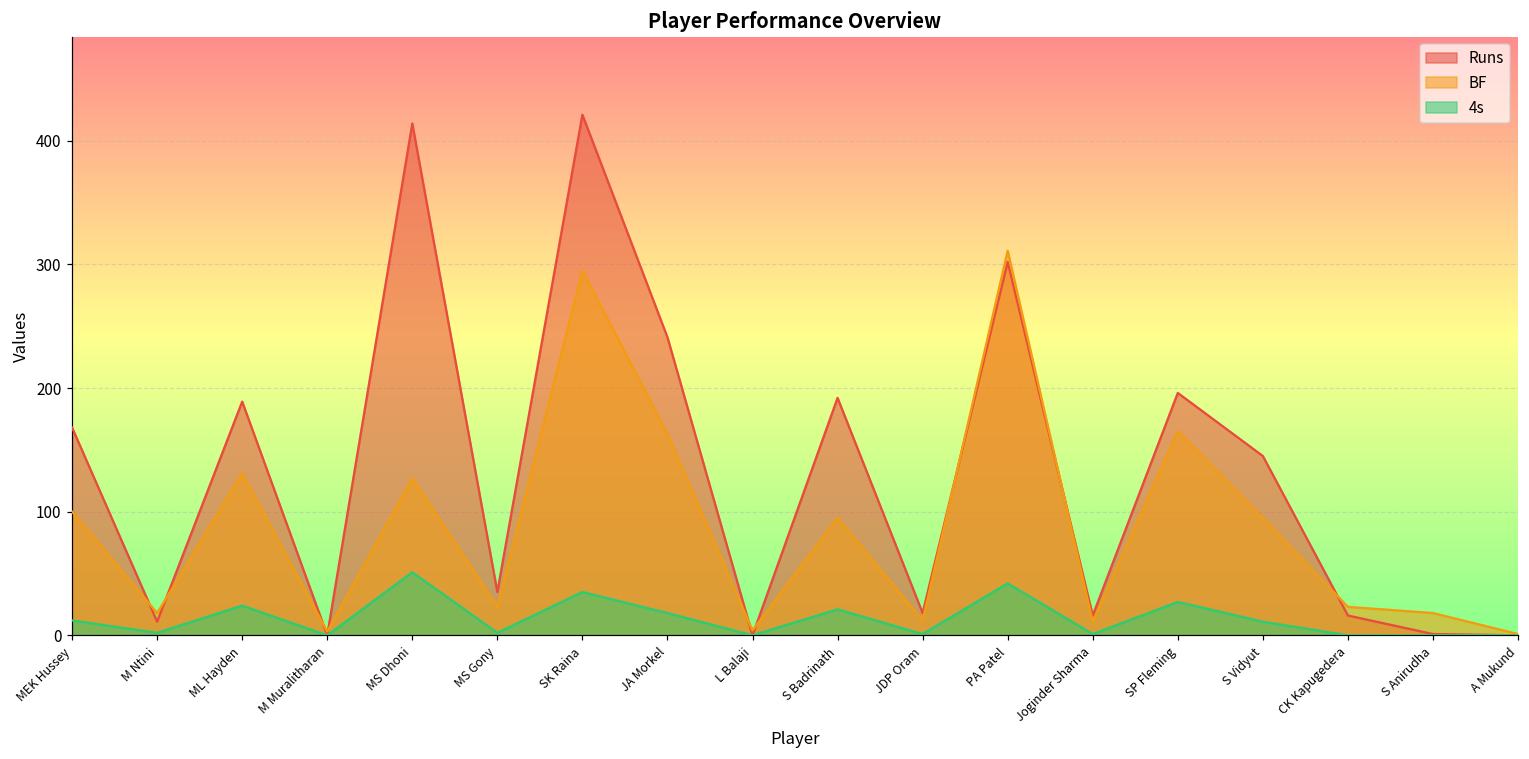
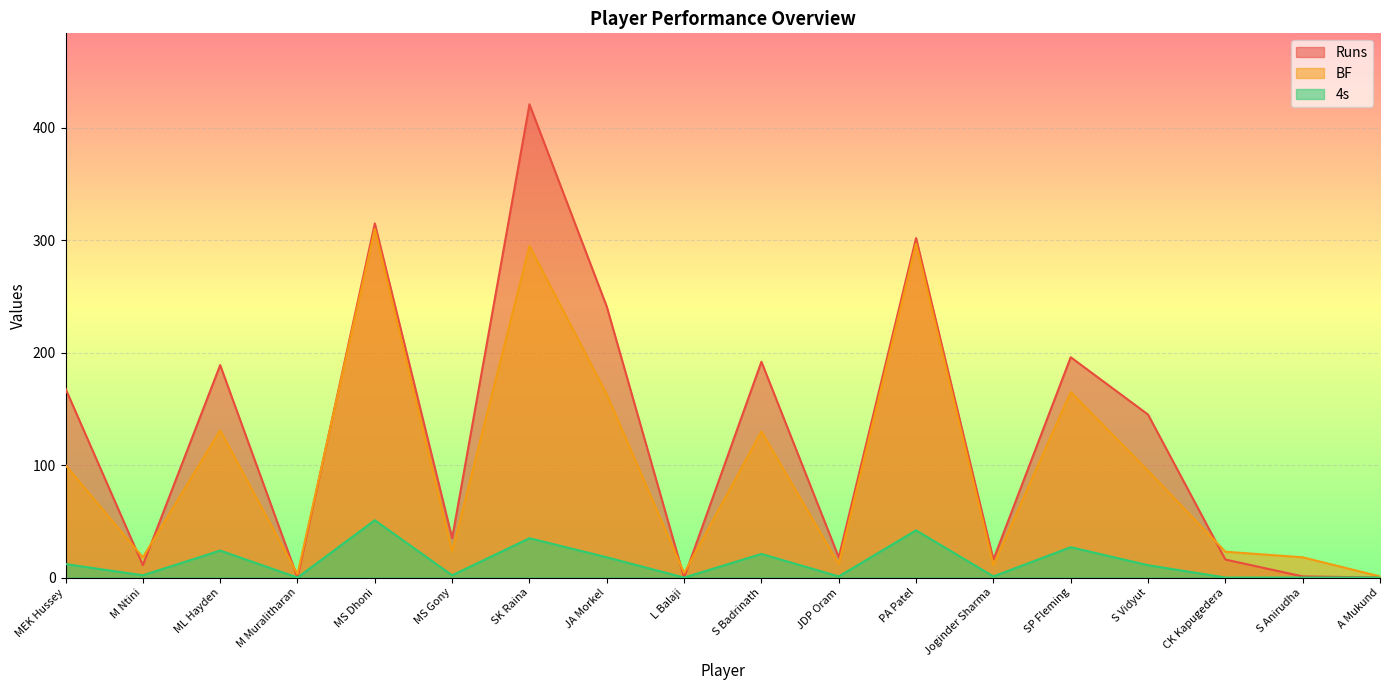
Runs, MS Dhoni: 414 -> 315
BF, MS Dhoni: 127 -> 310
BF, S Badrinath: 95 -> 130
BF, PA Patel: 311 -> 297
